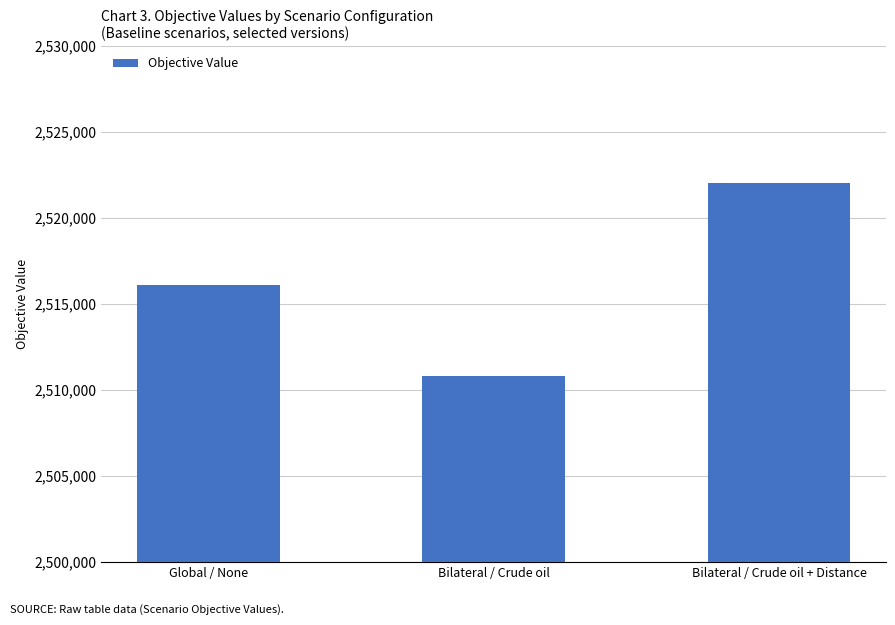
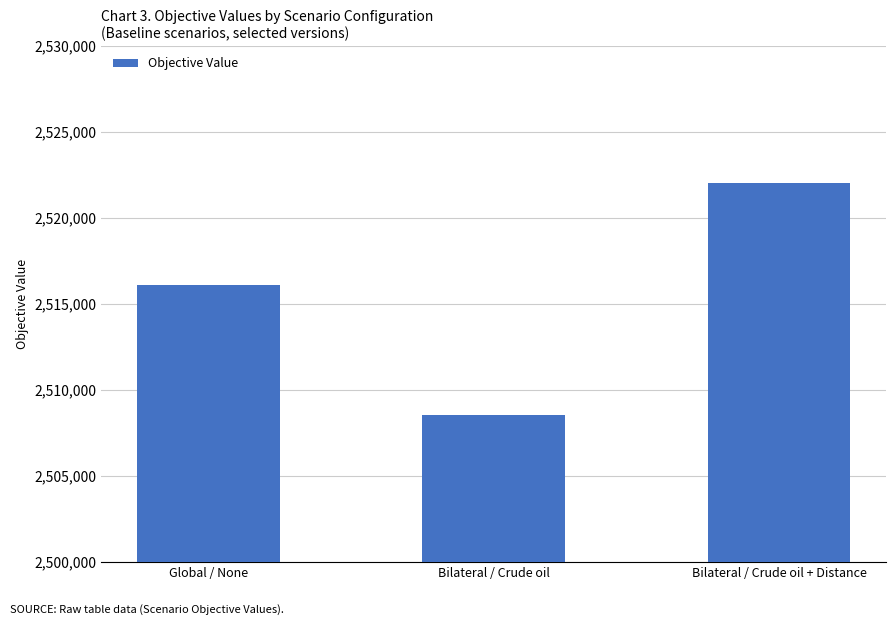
Bilateral / Crude oil: 2,510,800 -> 2,508,500
